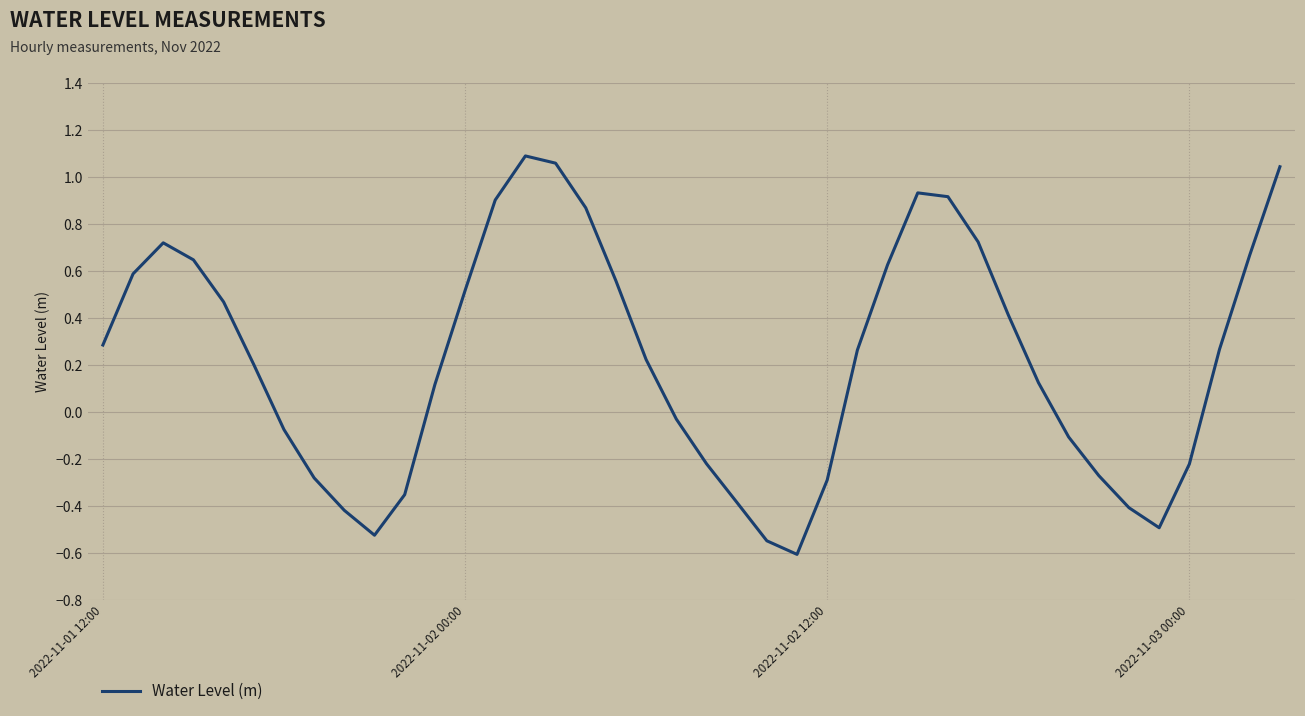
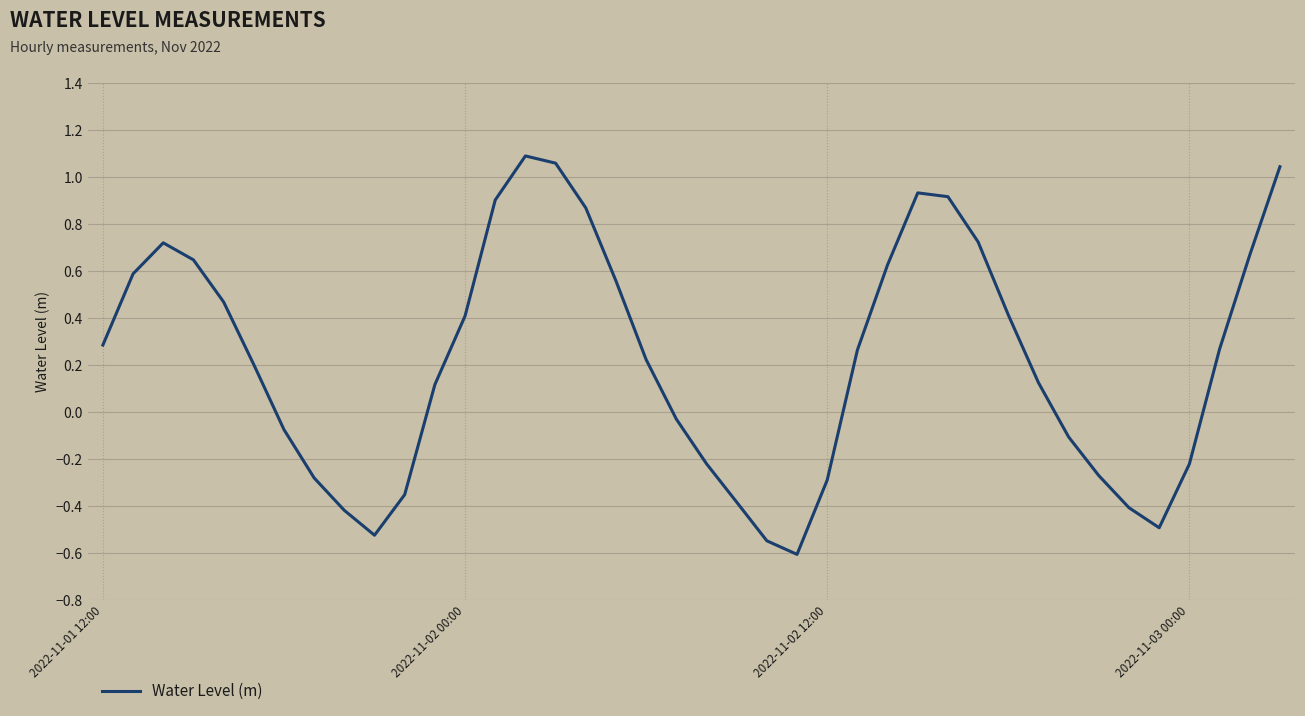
2022-11-02 00:00: 0.52 -> 0.41
